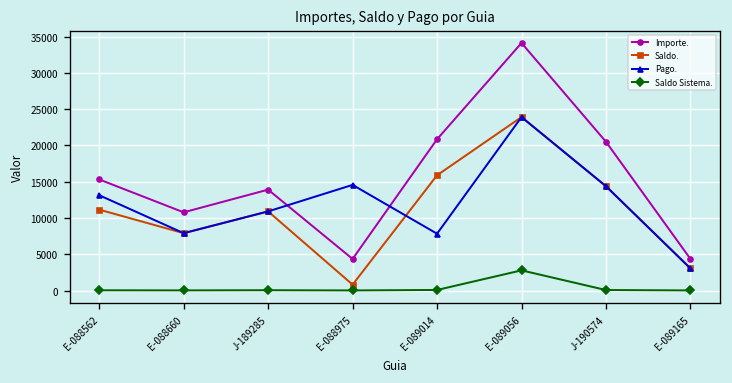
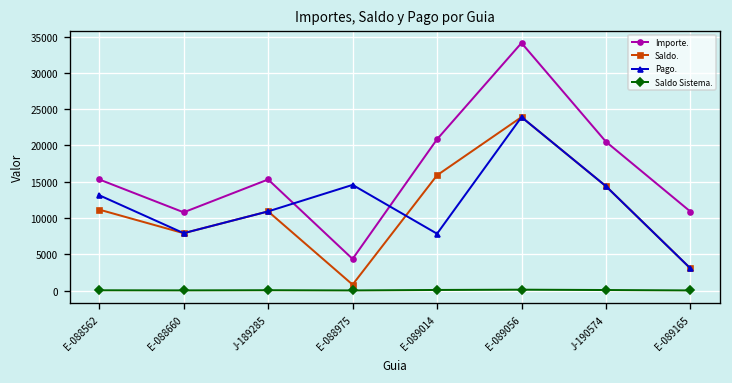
Importe., J-189285: 14000 -> 15000
Saldo Sistema., E-089056: 3000 -> 0
Importe., E-089165: 4000 -> 11000
